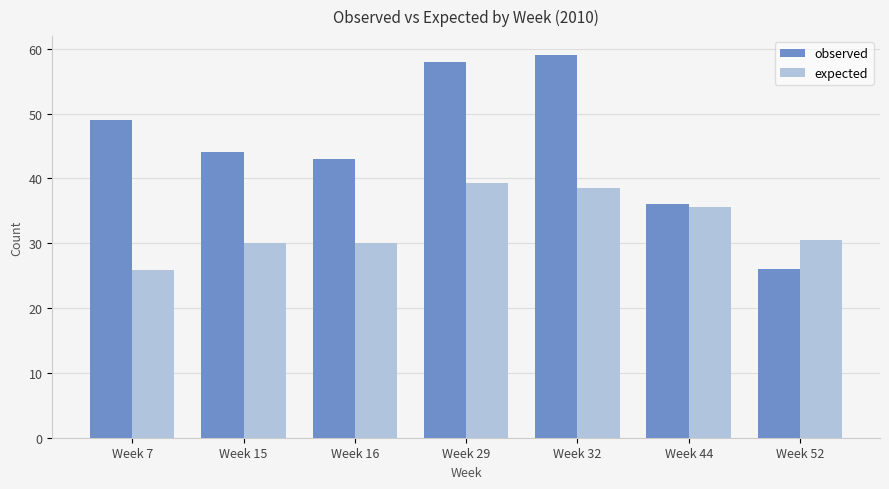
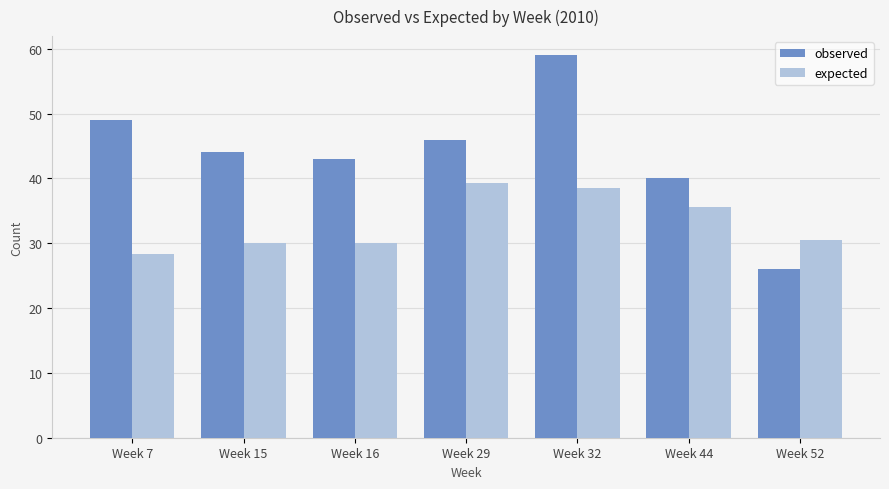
expected, Week 7: 26 -> 28
observed, Week 29: 58 -> 46
observed, Week 44: 36 -> 40
